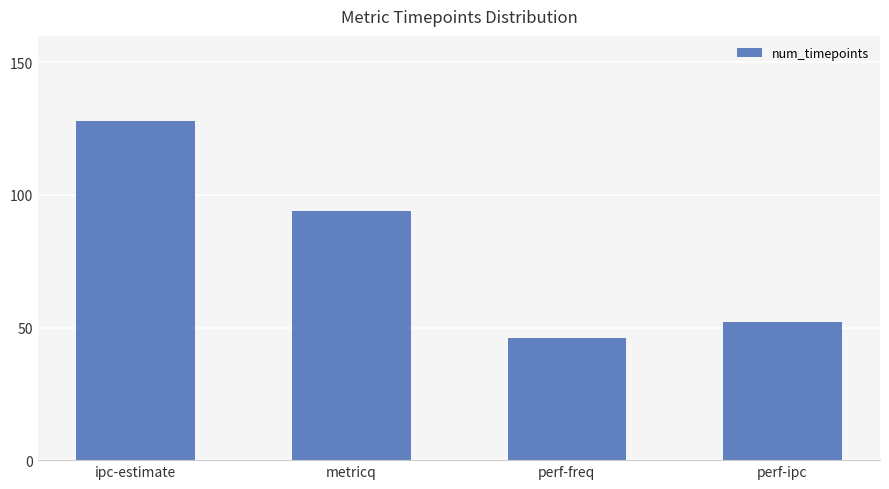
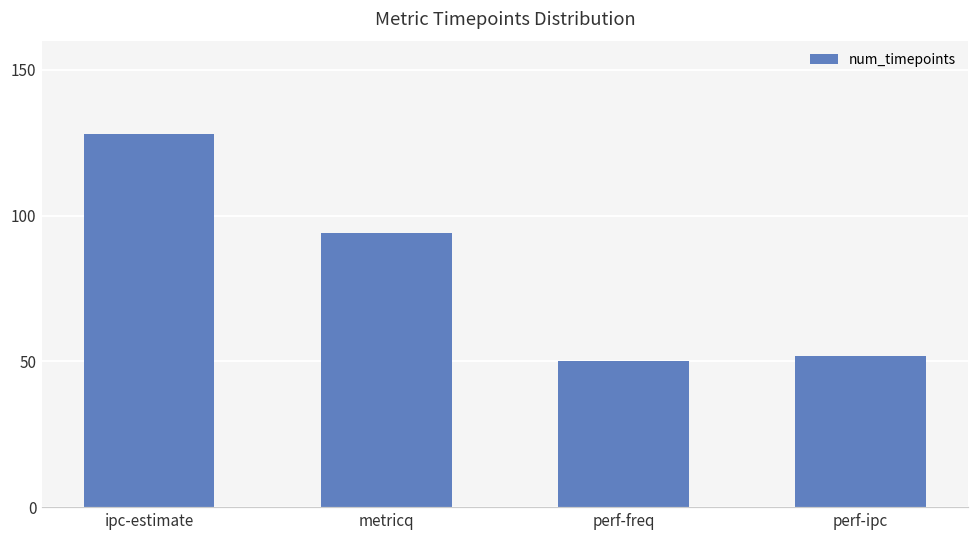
perf-freq: 46 -> 50
